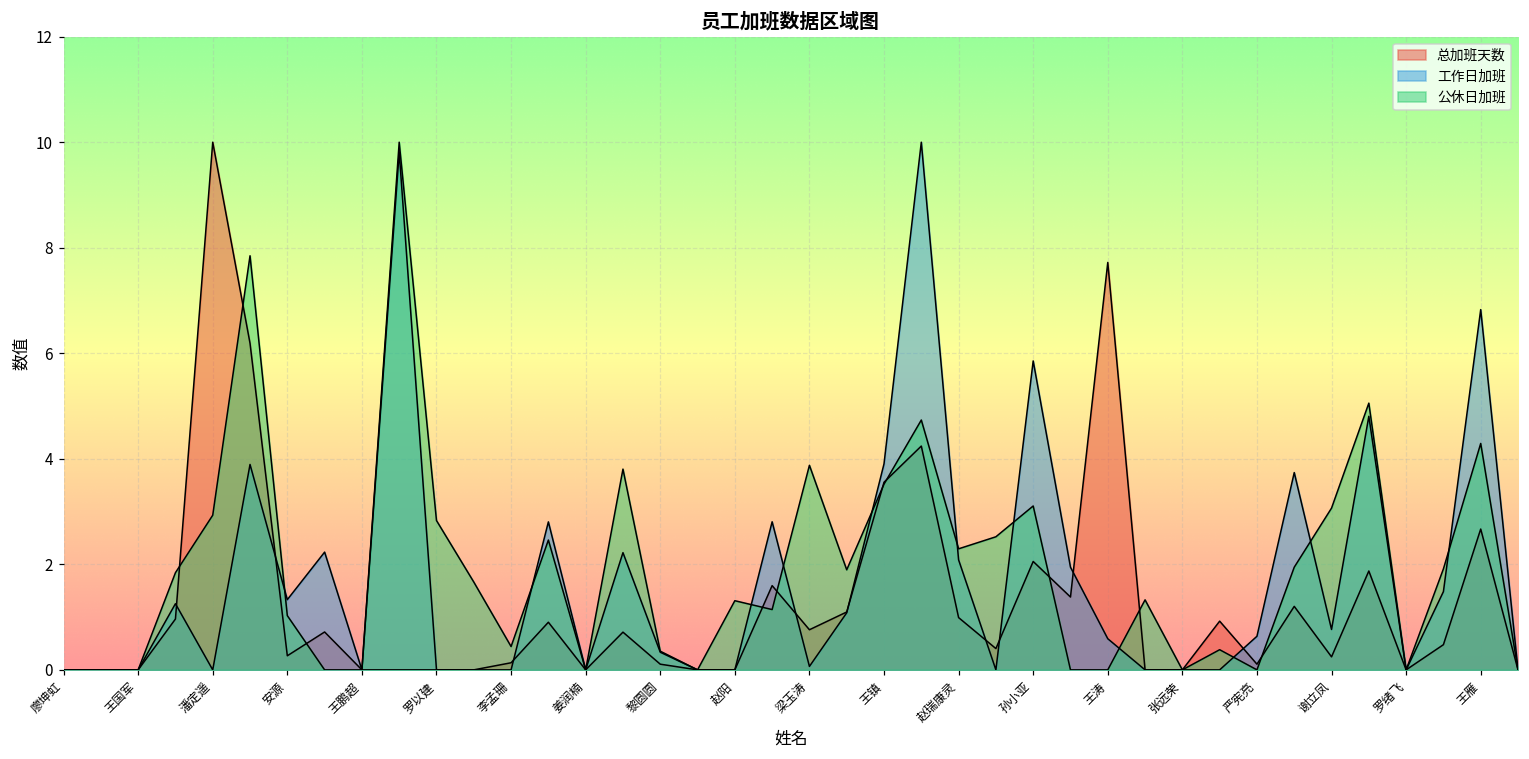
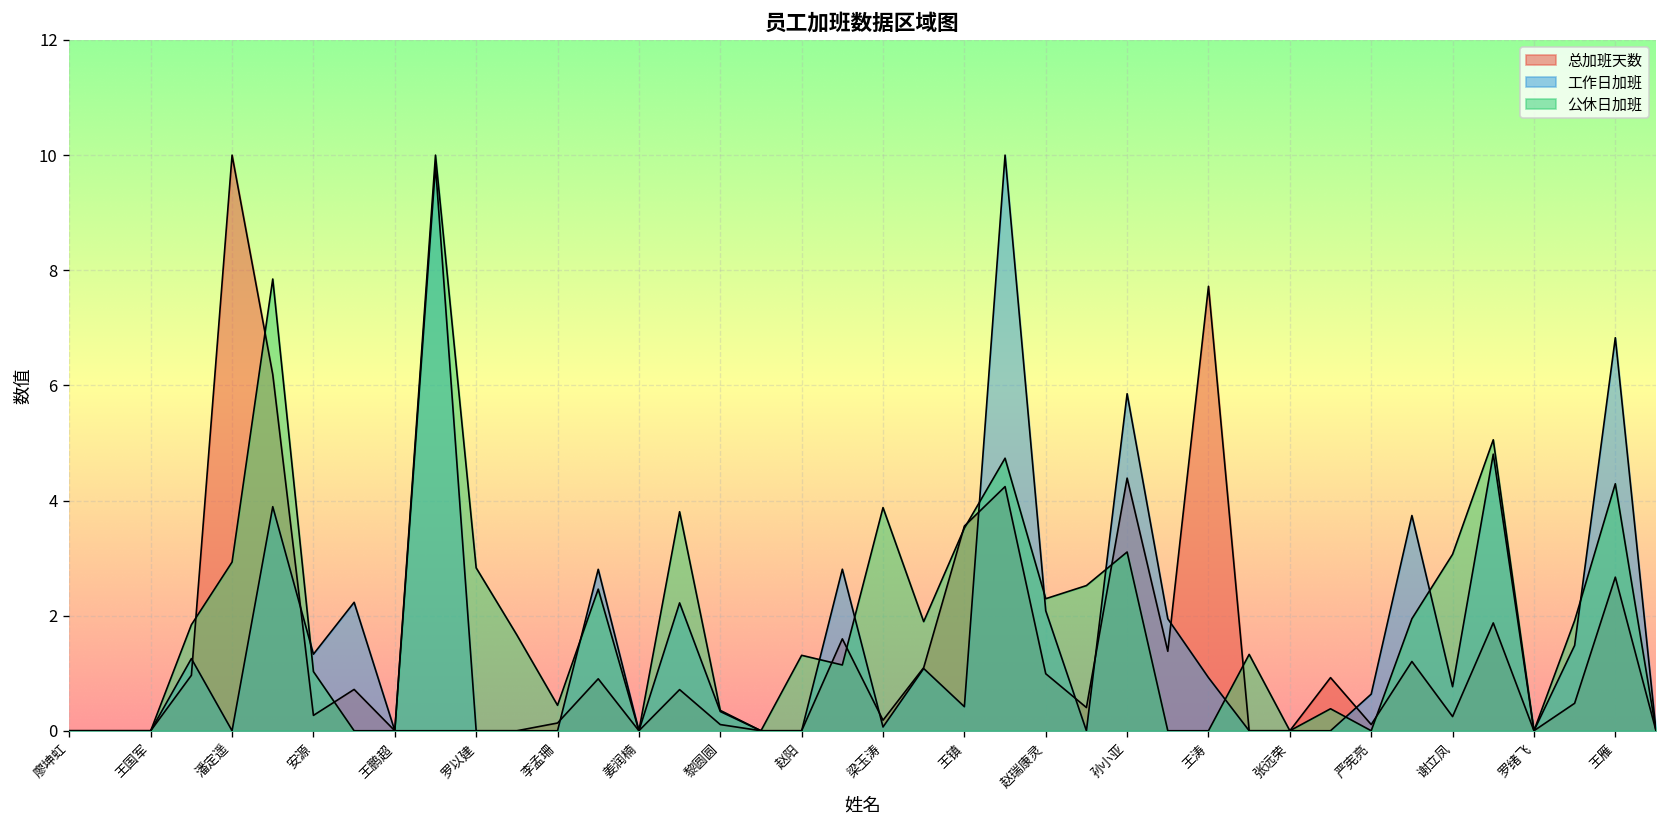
总加班天数, 梁玉涛: 0.8 -> 0.2
工作日加班, 王镇: 3.9 -> 0.4
总加班天数, 孙小亚: 2.1 -> 4.4
工作日加班, 王涛: 0.6 -> 0.9
